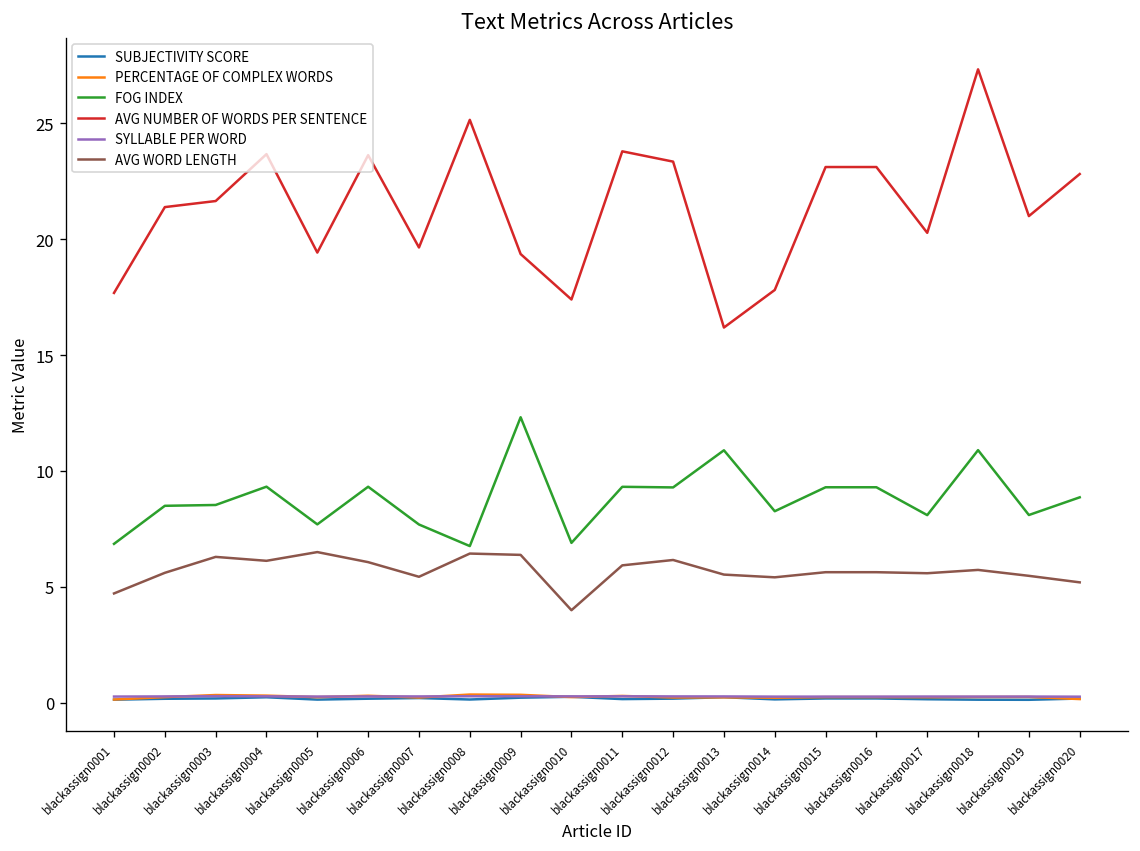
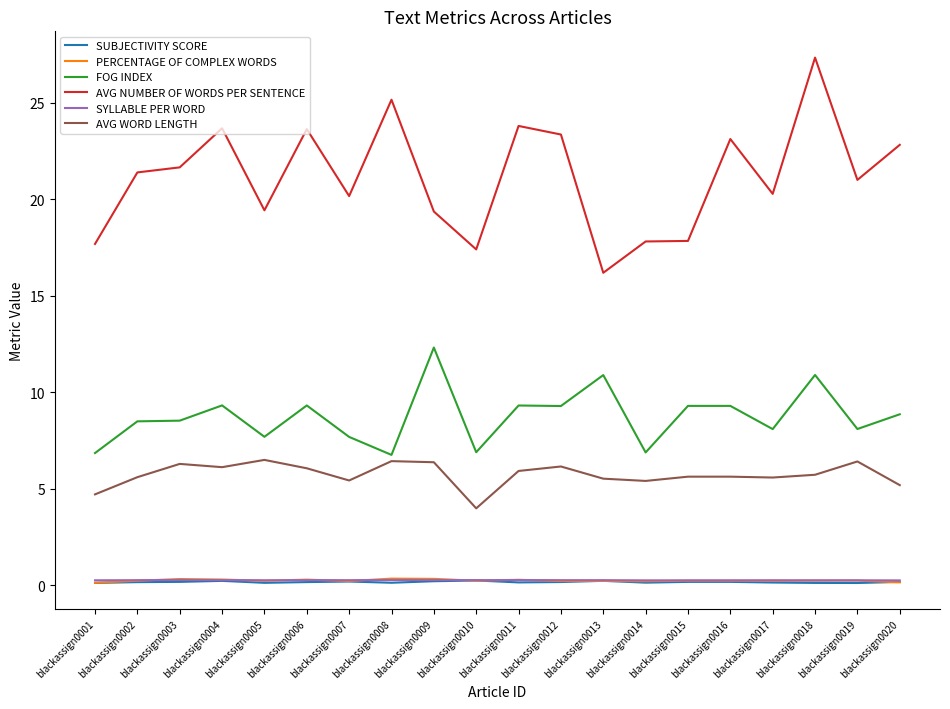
AVG NUMBER OF WORDS PER SENTENCE, blackassign0007: 19.6 -> 20.2
FOG INDEX, blackassign0014: 8.3 -> 6.9
AVG NUMBER OF WORDS PER SENTENCE, blackassign0015: 23.1 -> 17.8
AVG WORD LENGTH, blackassign0019: 5.5 -> 6.4
